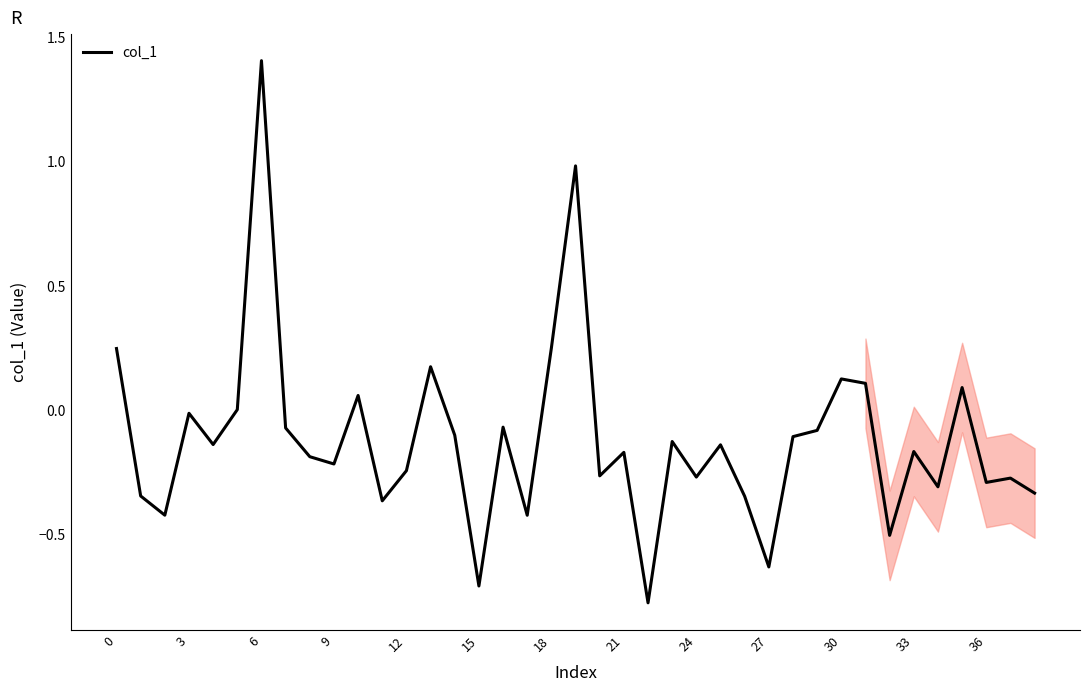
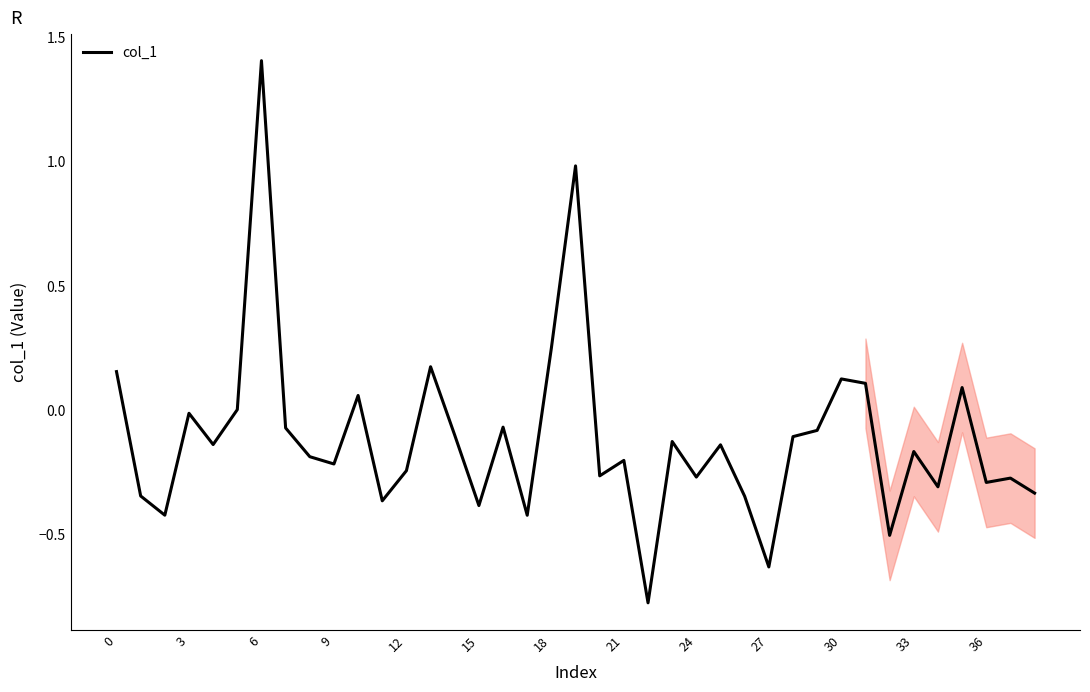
col_1, 0: 0.25 -> 0.16
col_1, 15: -0.71 -> -0.38
col_1, 21: -0.17 -> -0.20
